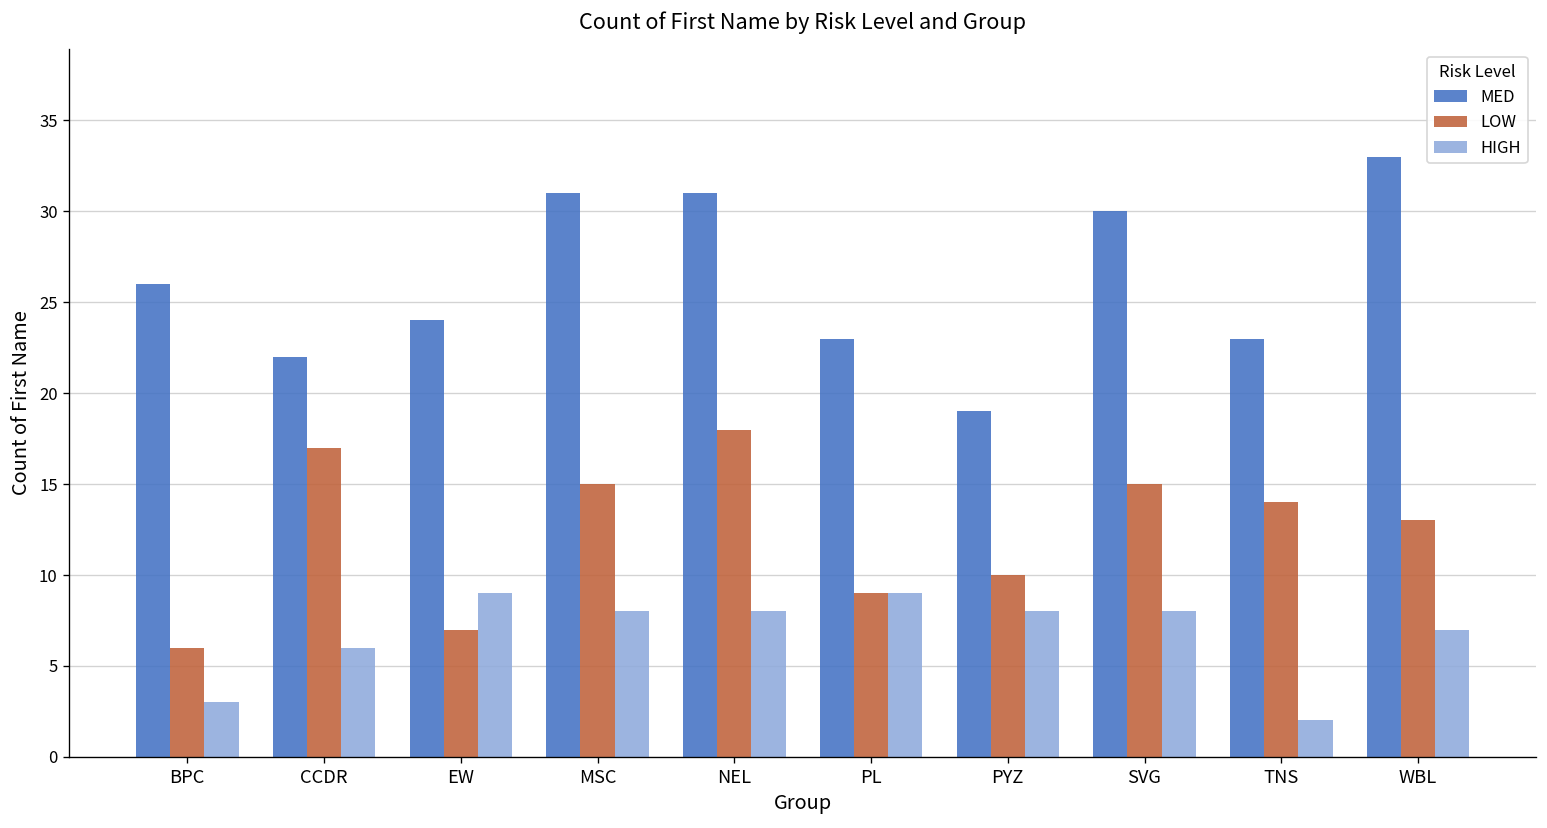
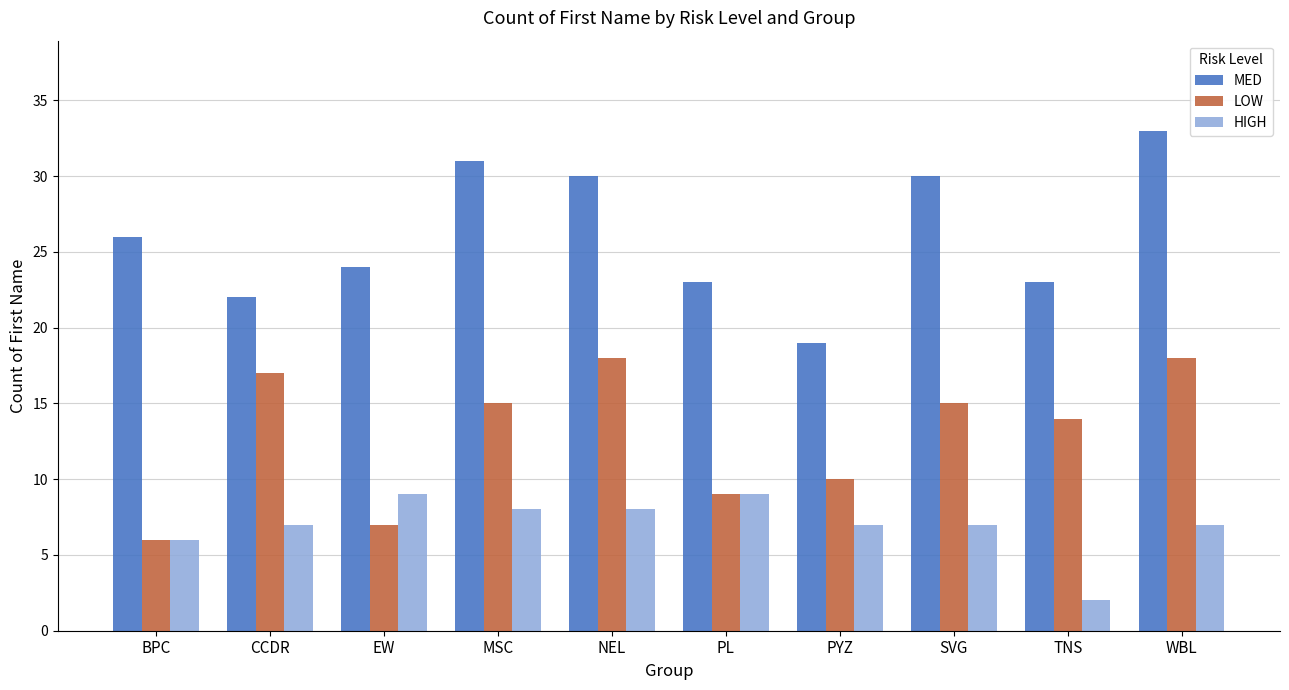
HIGH, BPC: 3 -> 6
HIGH, CCDR: 6 -> 7
MED, NEL: 31 -> 30
HIGH, PYZ: 8 -> 7
HIGH, SVG: 8 -> 7
LOW, WBL: 13 -> 18
